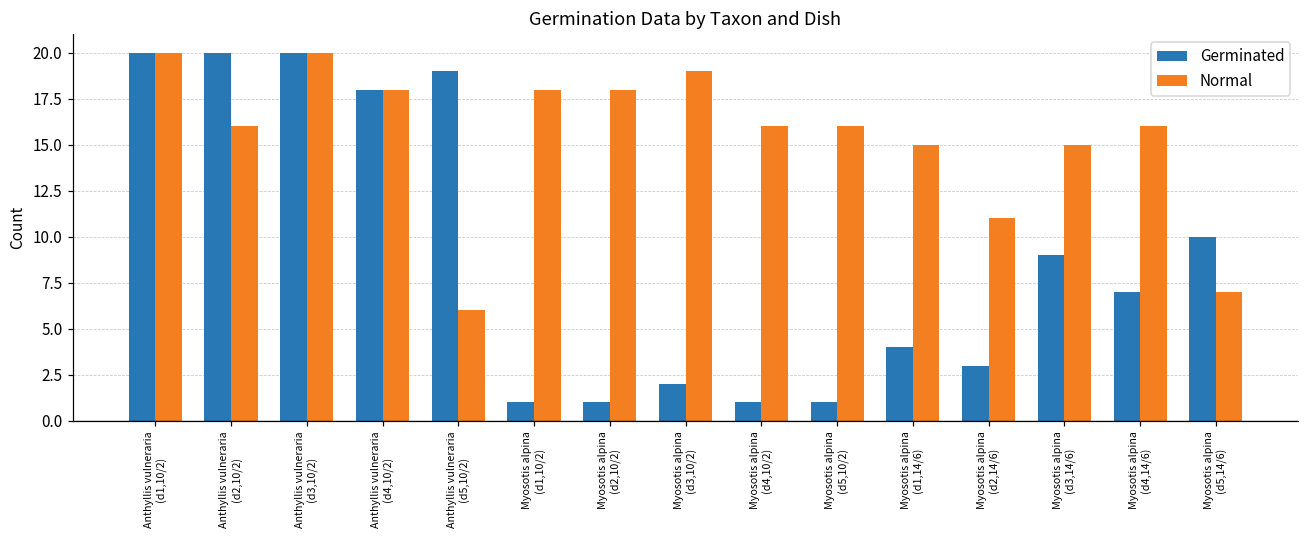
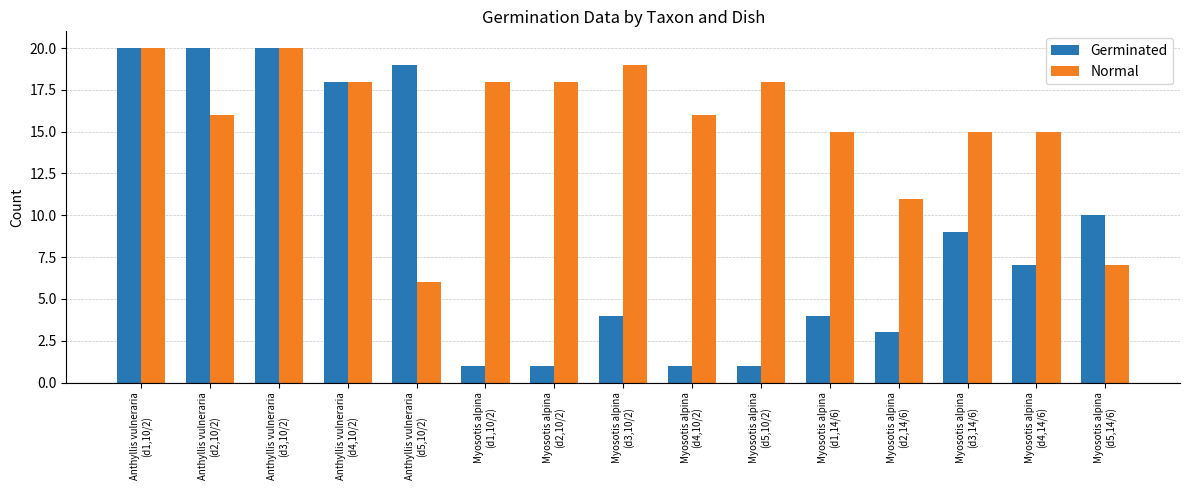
Germinated, Myosotis alpina (d3,10/2): 2 -> 4
Normal, Myosotis alpina (d5,10/2): 16 -> 18
Normal, Myosotis alpina (d4,14/6): 16 -> 15
